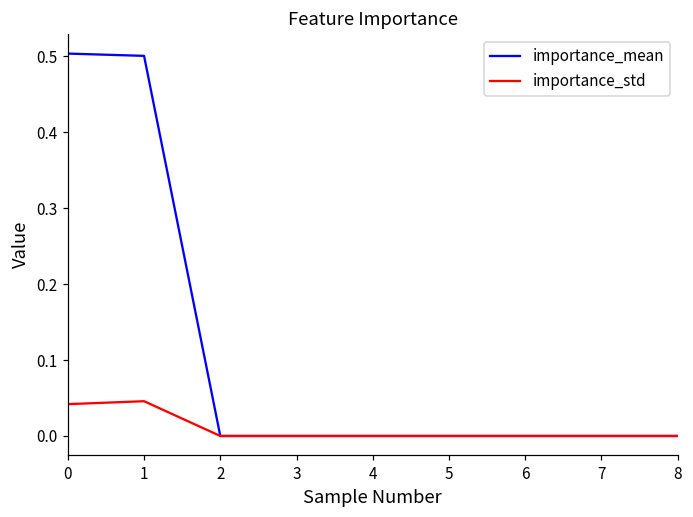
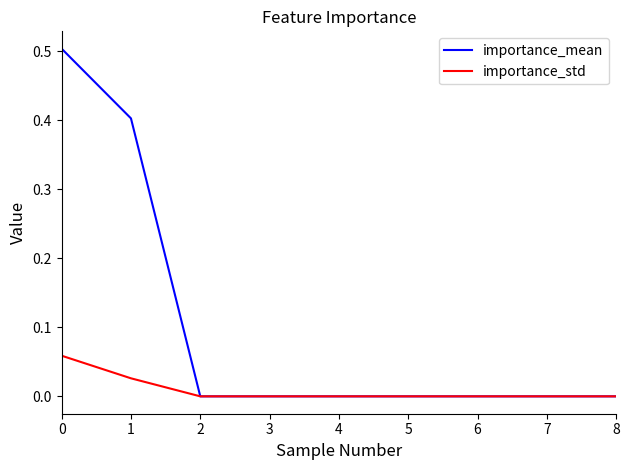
importance_std, 0: 0.04 -> 0.06
importance_mean, 1: 0.50 -> 0.40
importance_std, 1: 0.05 -> 0.03
